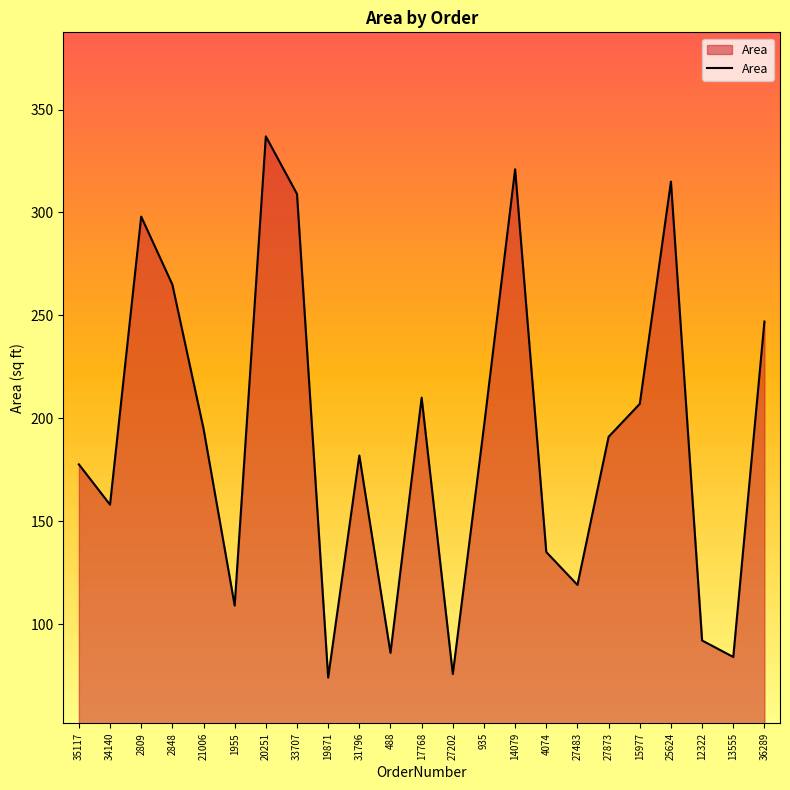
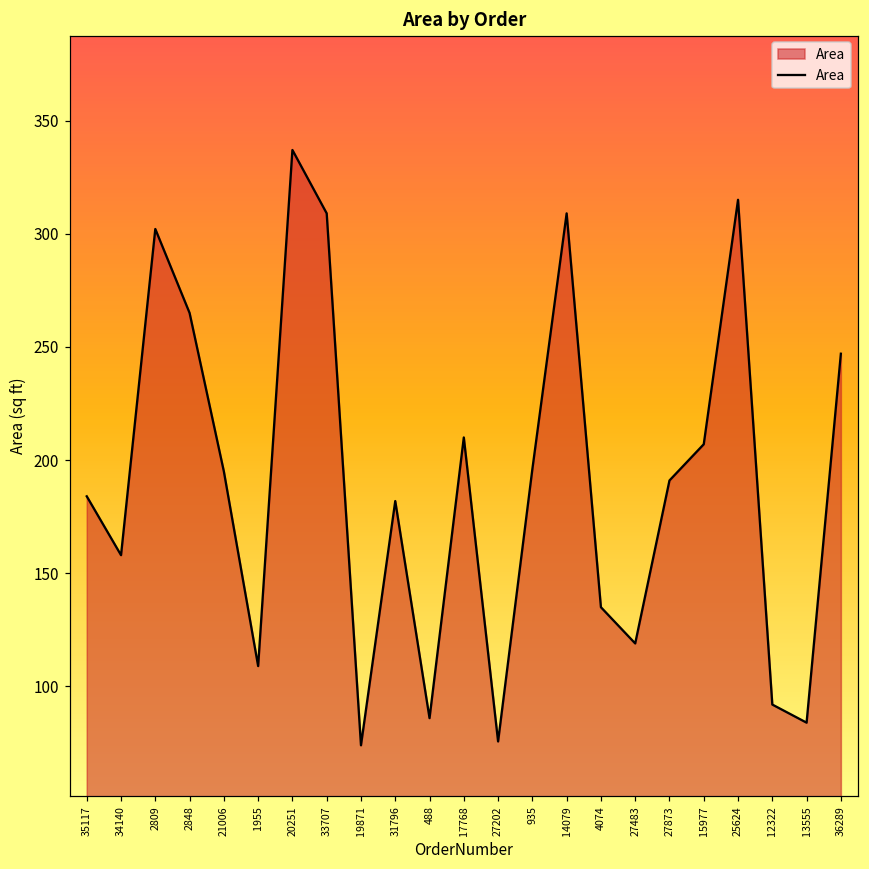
35117: 178 -> 184
2809: 298 -> 302
14079: 321 -> 309
